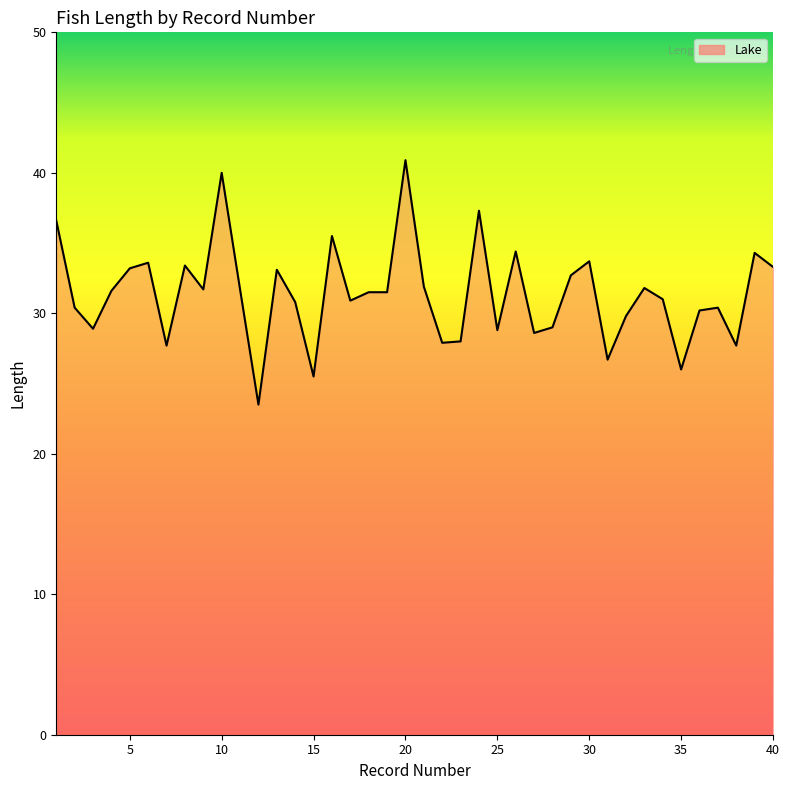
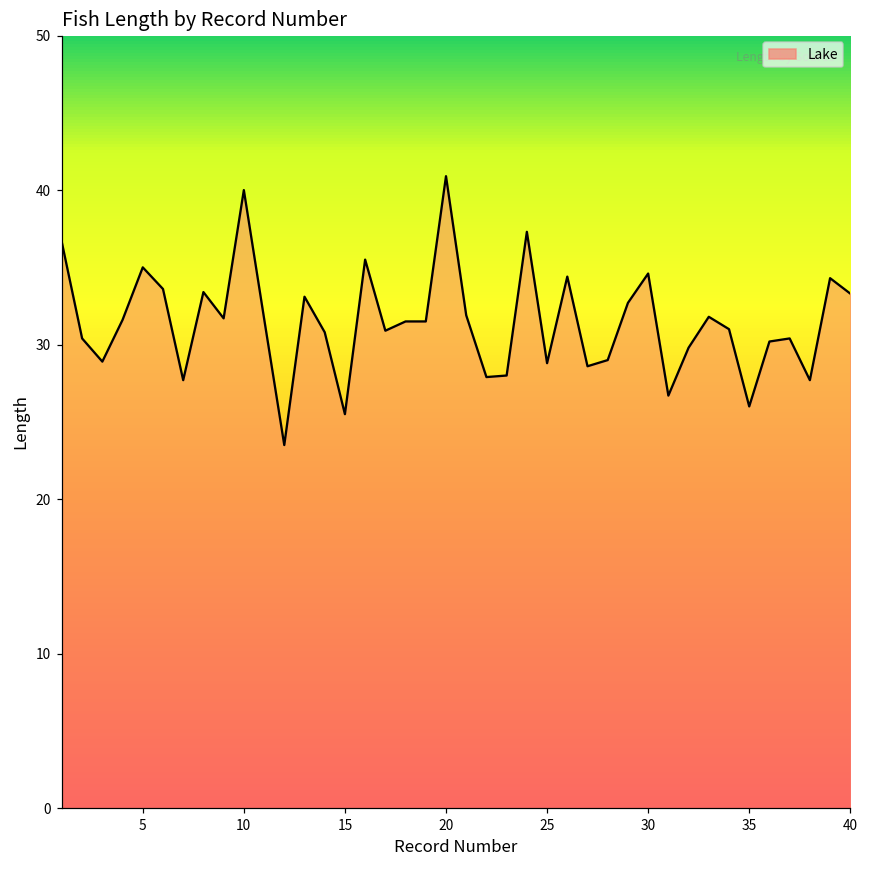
5: 33.2 -> 35.0
30: 33.7 -> 34.6
